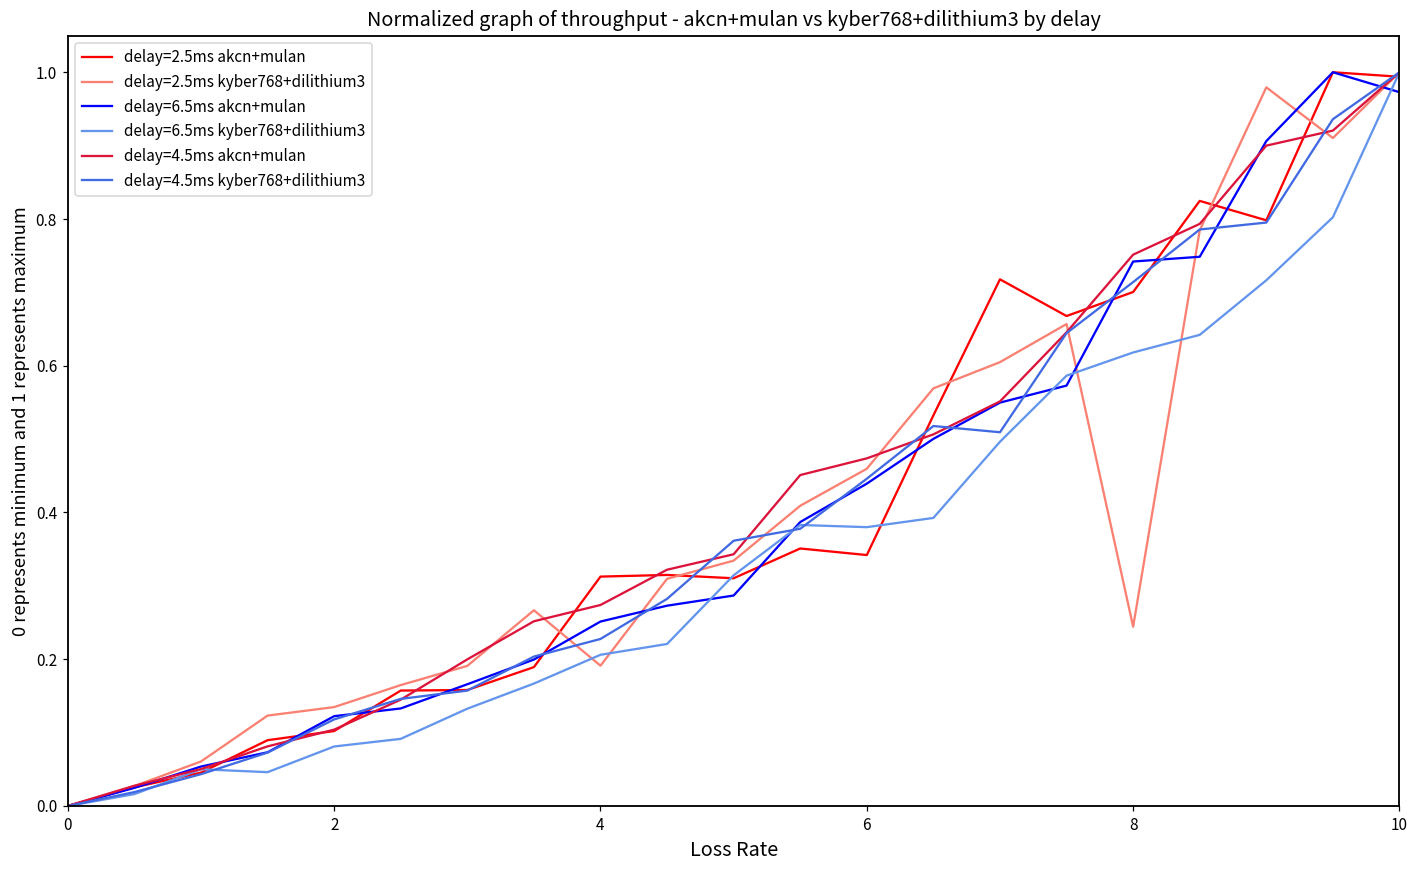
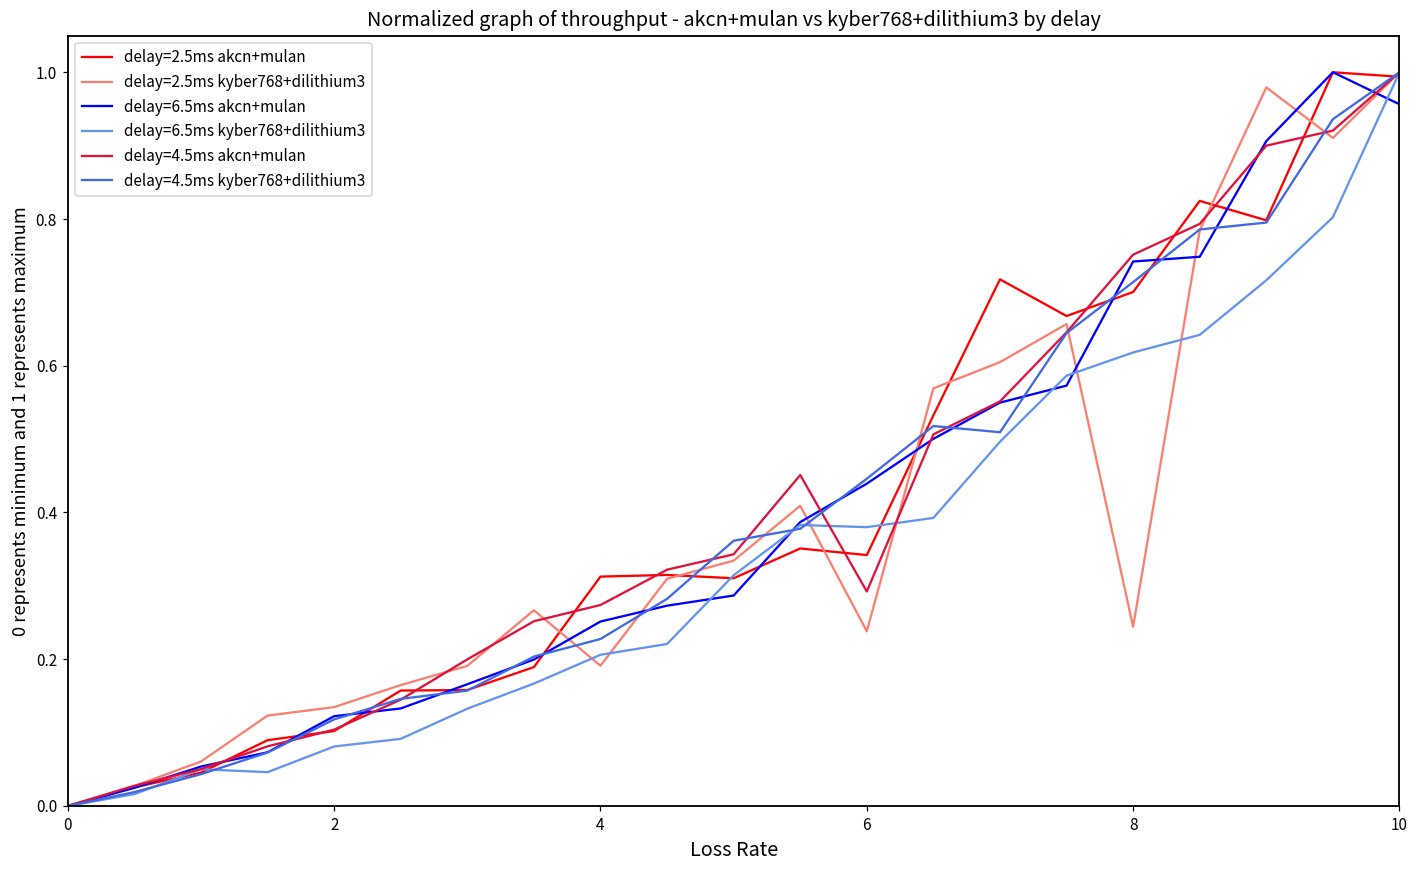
delay=2.5ms kyber768+dilithium3, 6: 0.46 -> 0.24
delay=4.5ms akcn+mulan, 6: 0.47 -> 0.29
delay=6.5ms akcn+mulan, 10: 0.97 -> 0.96
